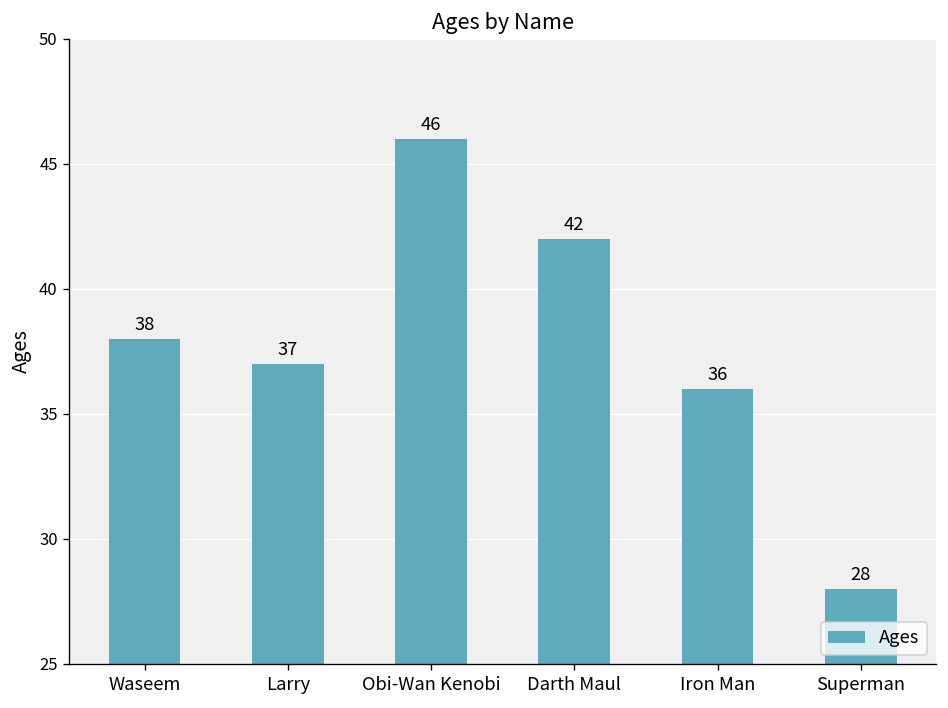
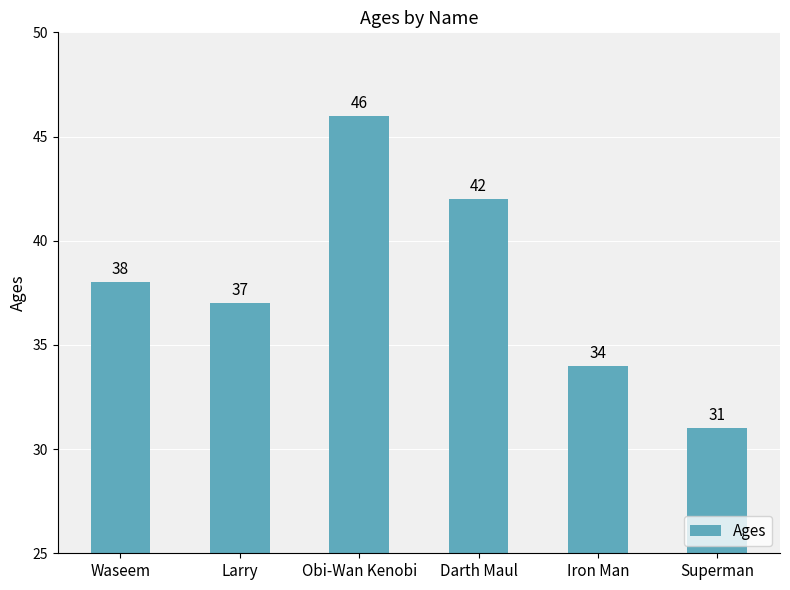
Iron Man: 36 -> 34
Superman: 28 -> 31
